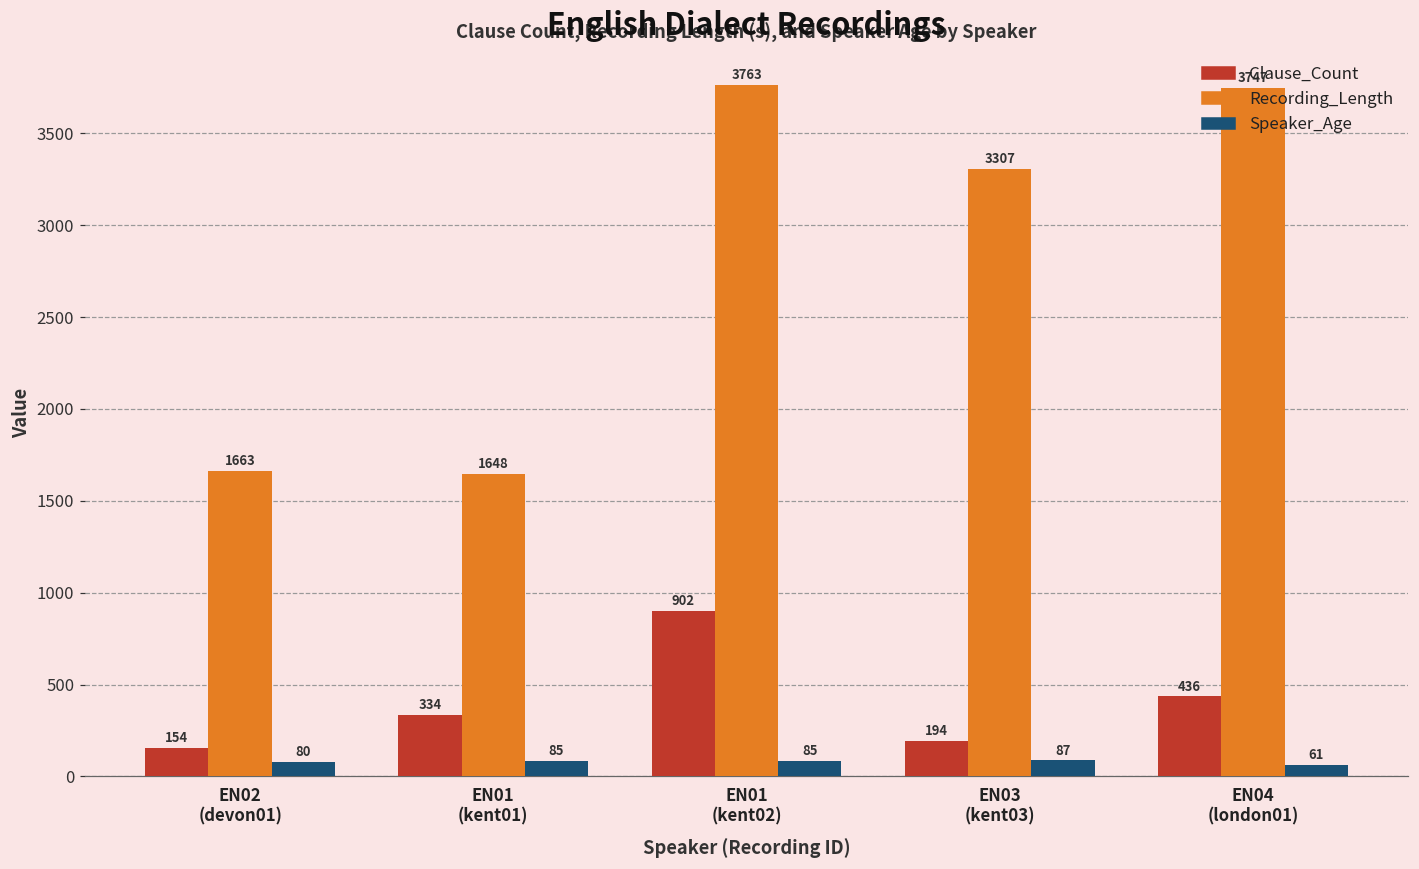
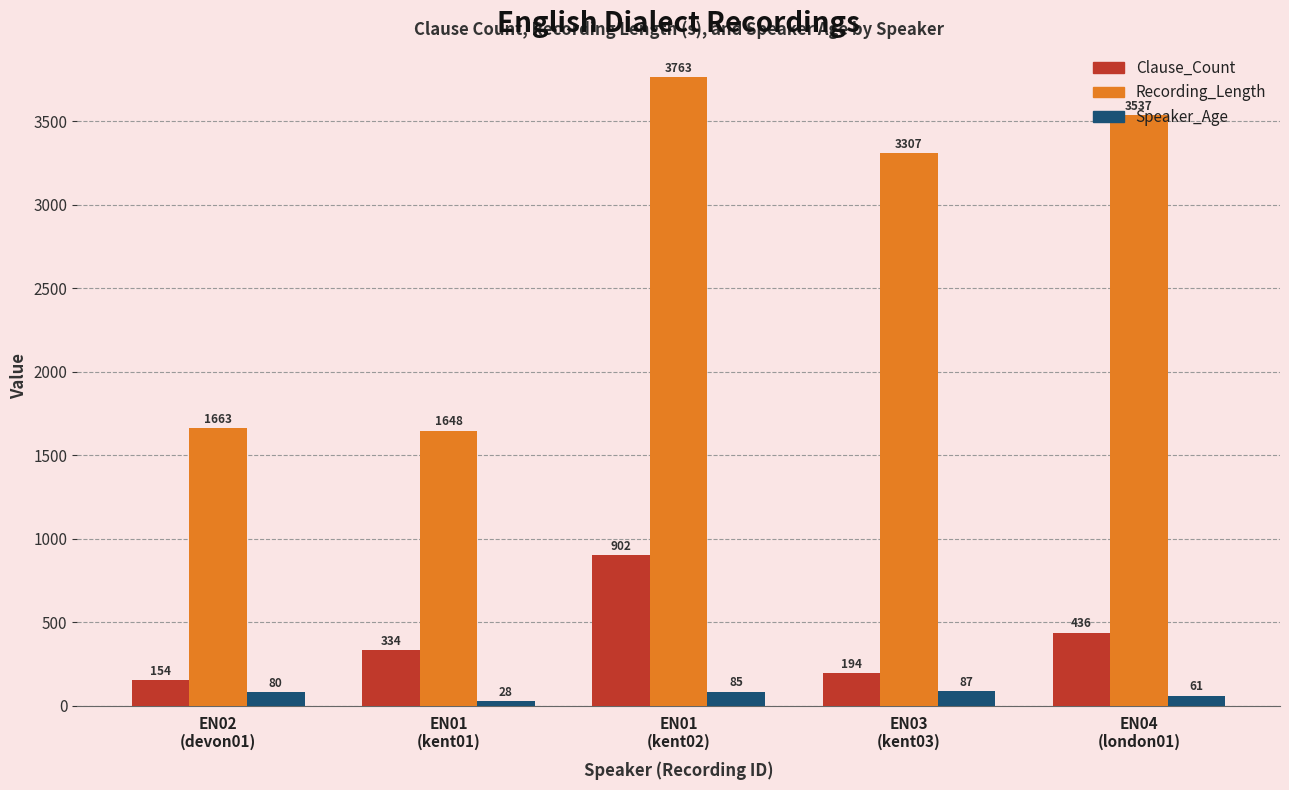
Speaker_Age, EN01 (kent01): 85 -> 28
Recording_Length, EN04 (london01): 3747 -> 3537
